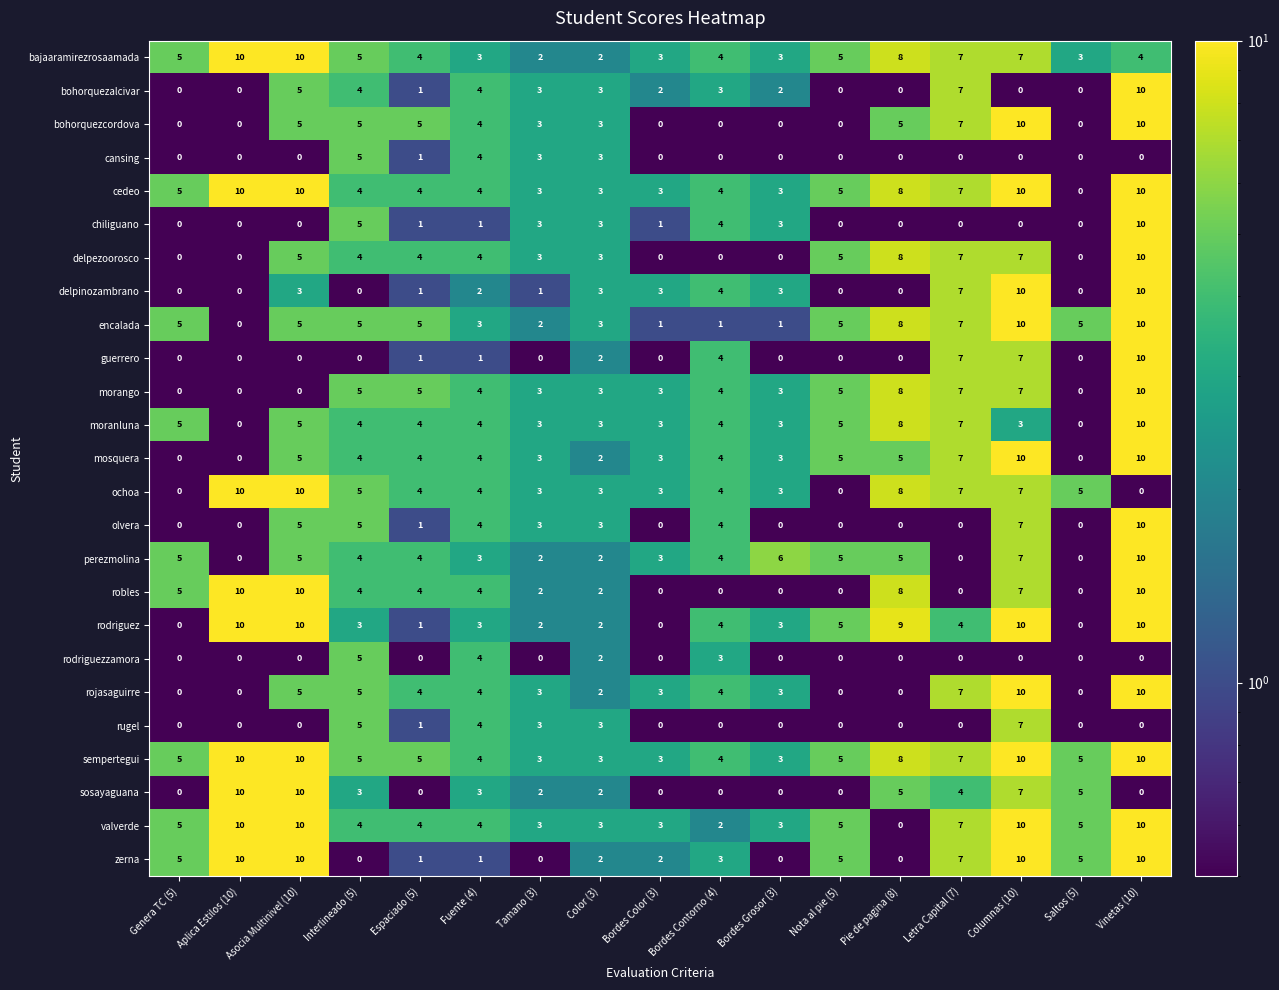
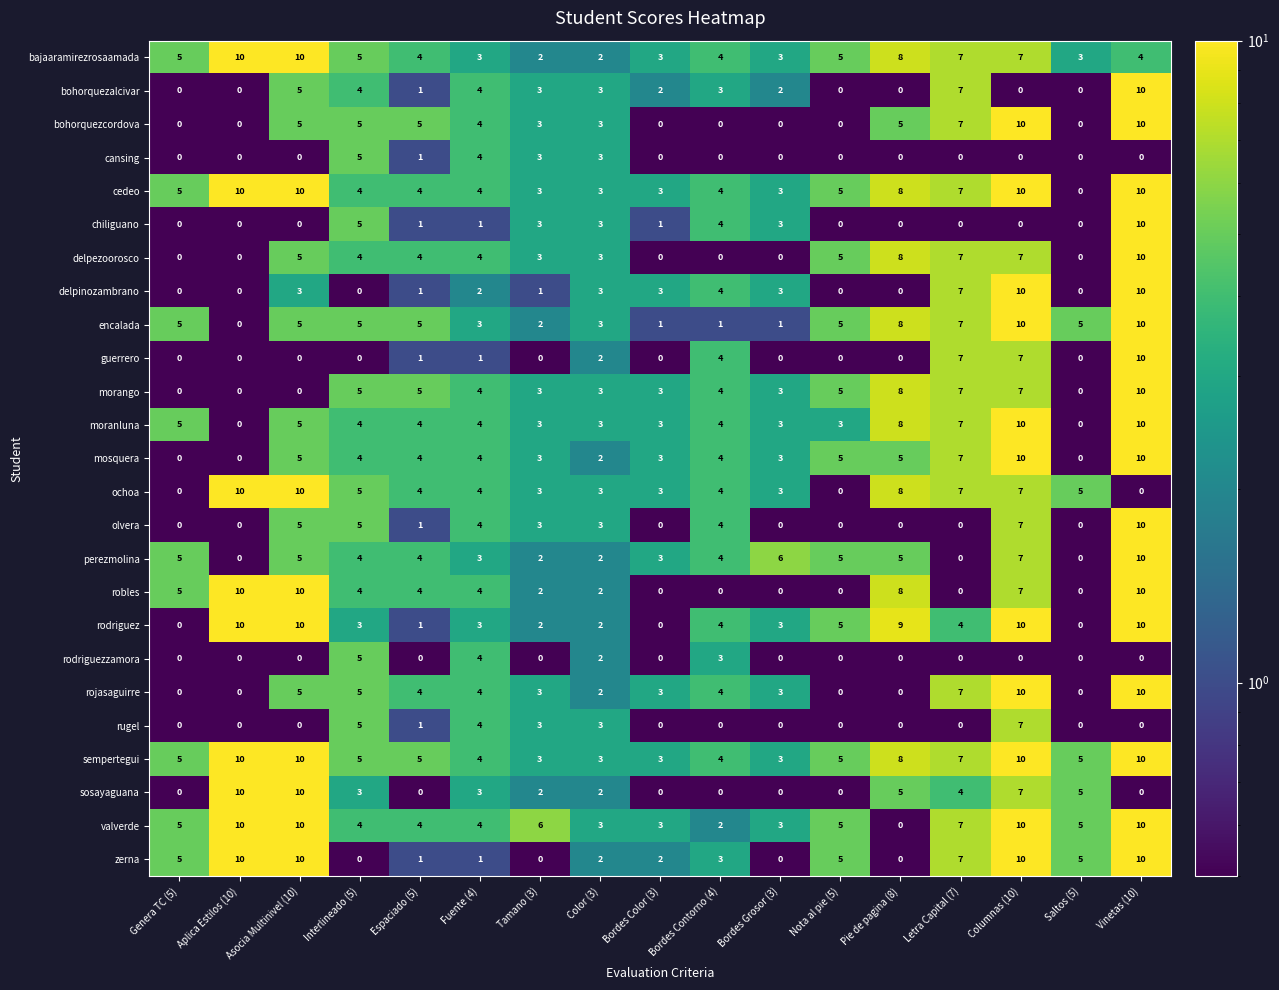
moranluna, Nota al pie (5): 5 -> 3
moranluna, Columnas (10): 3 -> 10
valverde, Tamano (3): 3 -> 6
